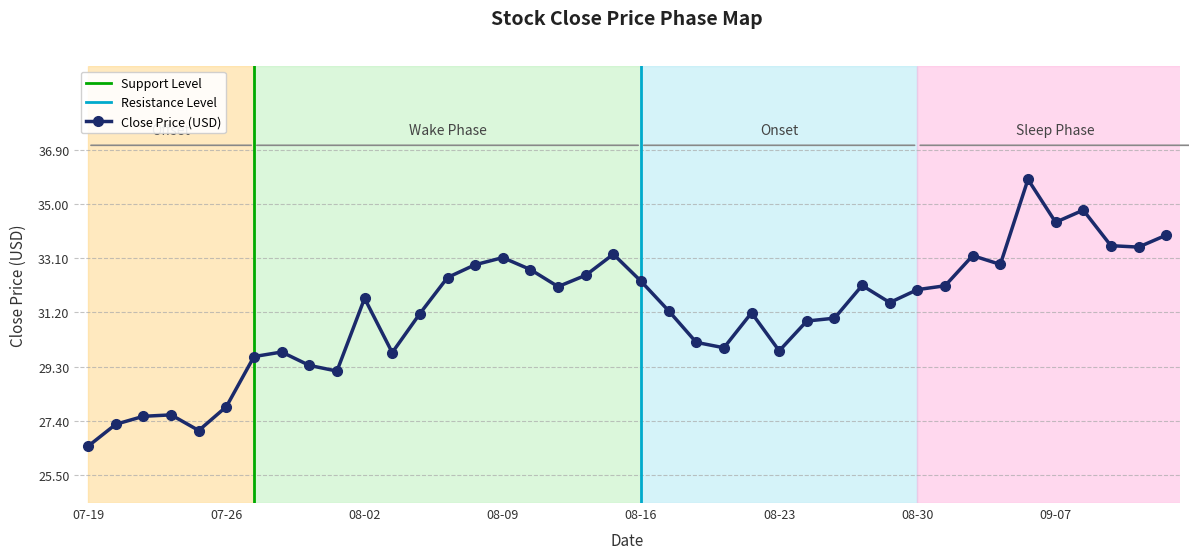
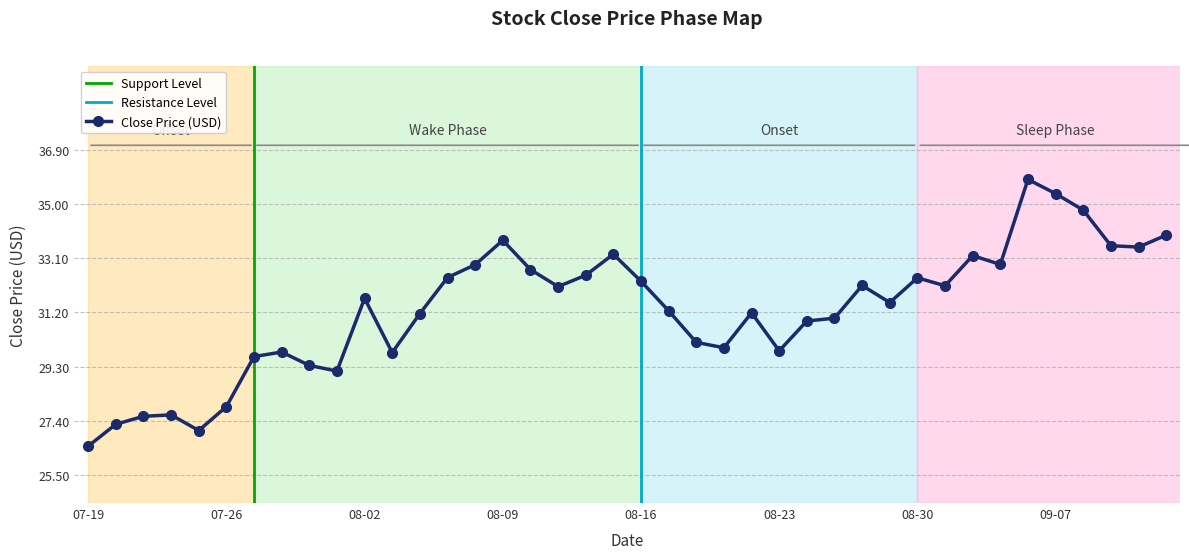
08-09: 33.1 -> 33.7
08-30: 32.0 -> 32.4
09-07: 34.4 -> 35.4
